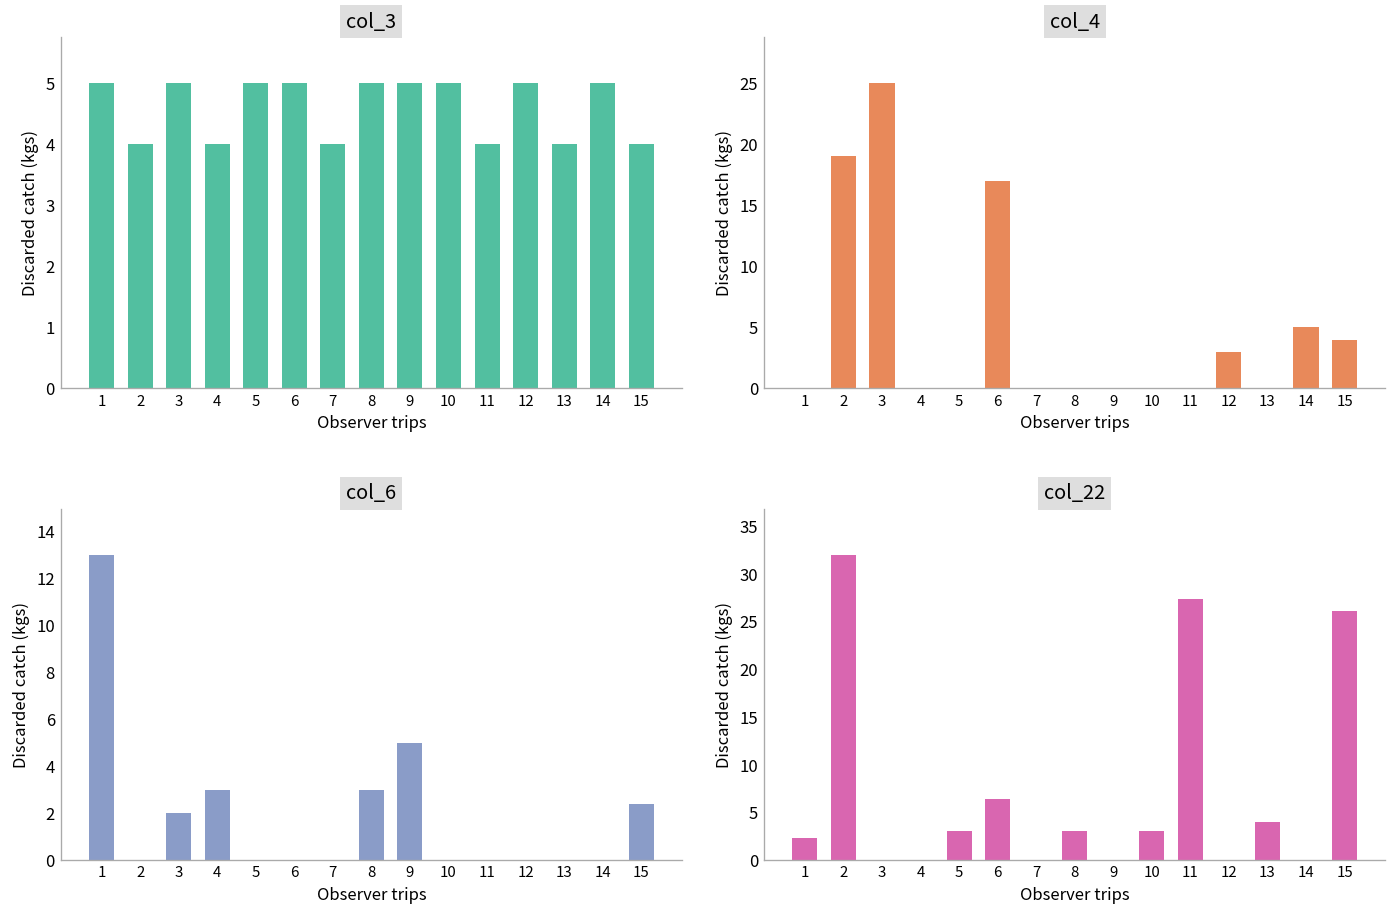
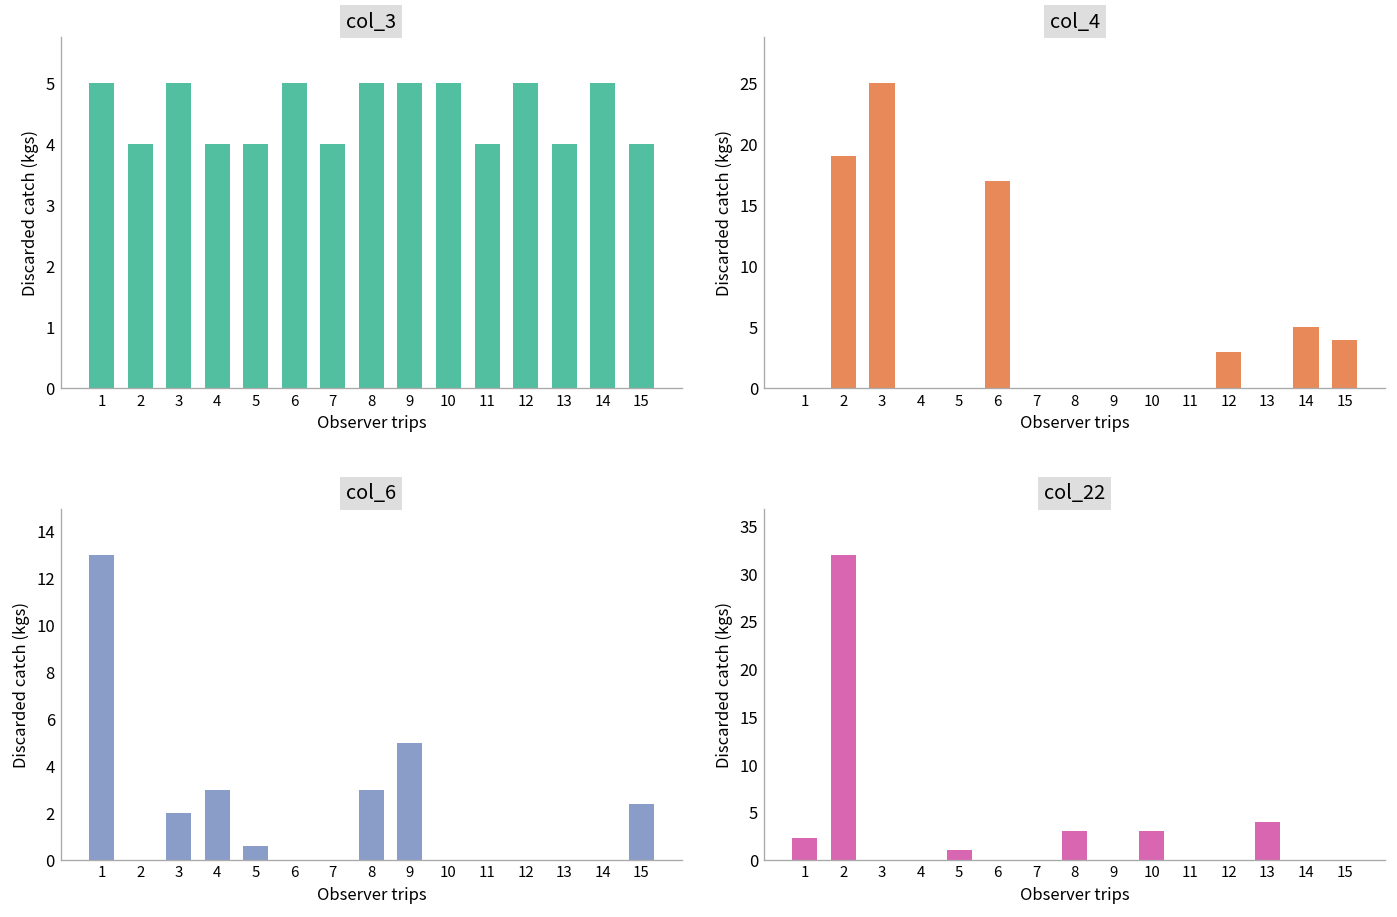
col_3, 5: 5 -> 4
col_6, 5: 0.0 -> 0.6
col_22, 5: 3 -> 1
col_22, 6: 6 -> 0
col_22, 11: 27 -> 0
col_22, 15: 26 -> 0
